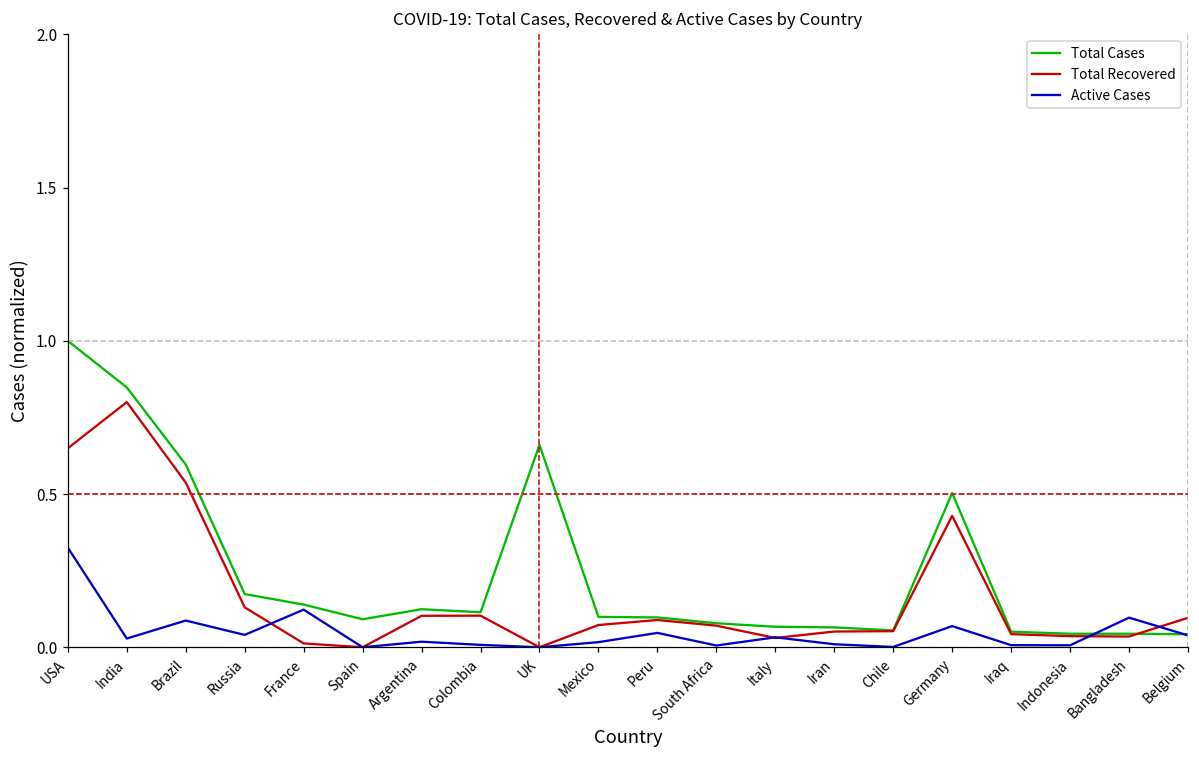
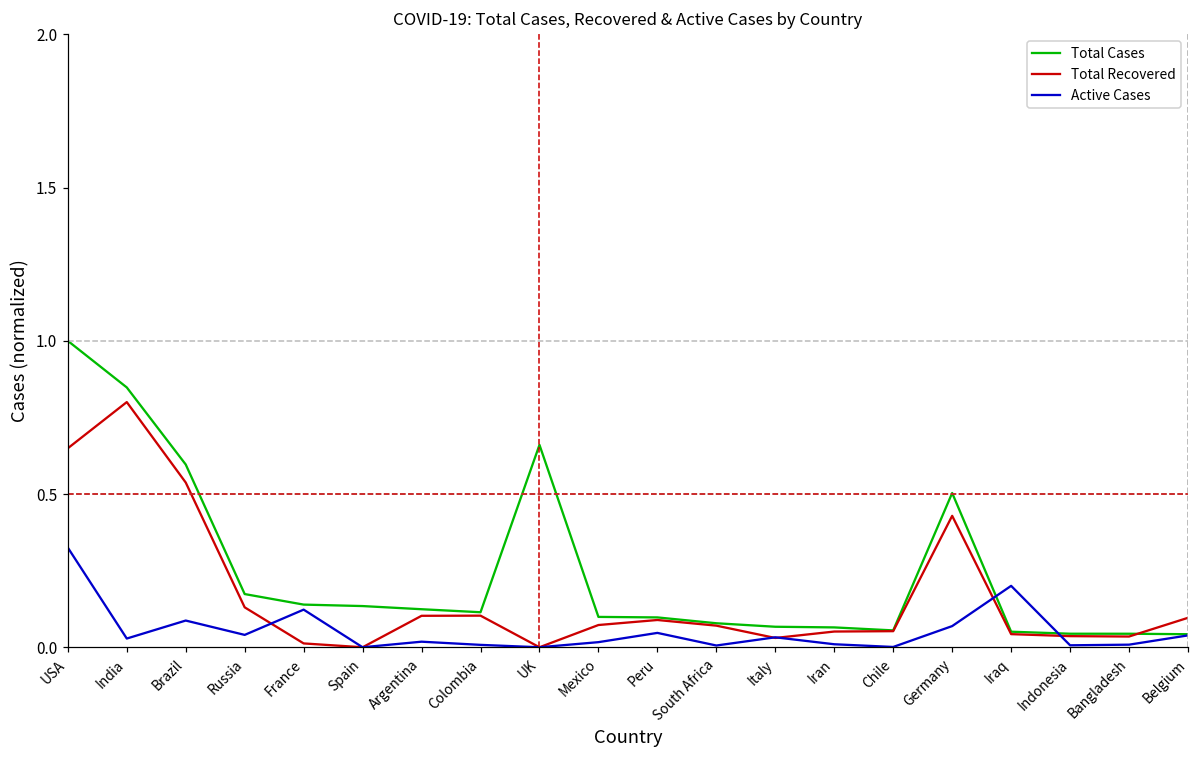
Total Cases, Spain: 0.09 -> 0.13
Active Cases, Iraq: 0.01 -> 0.20
Active Cases, Bangladesh: 0.10 -> 0.01
